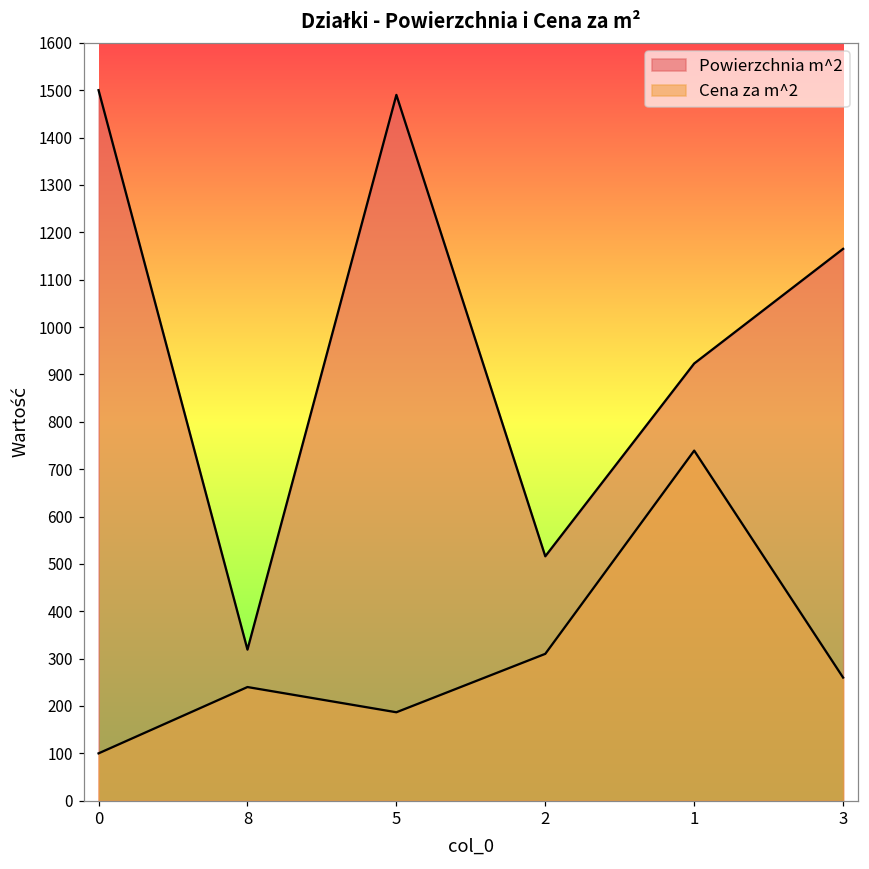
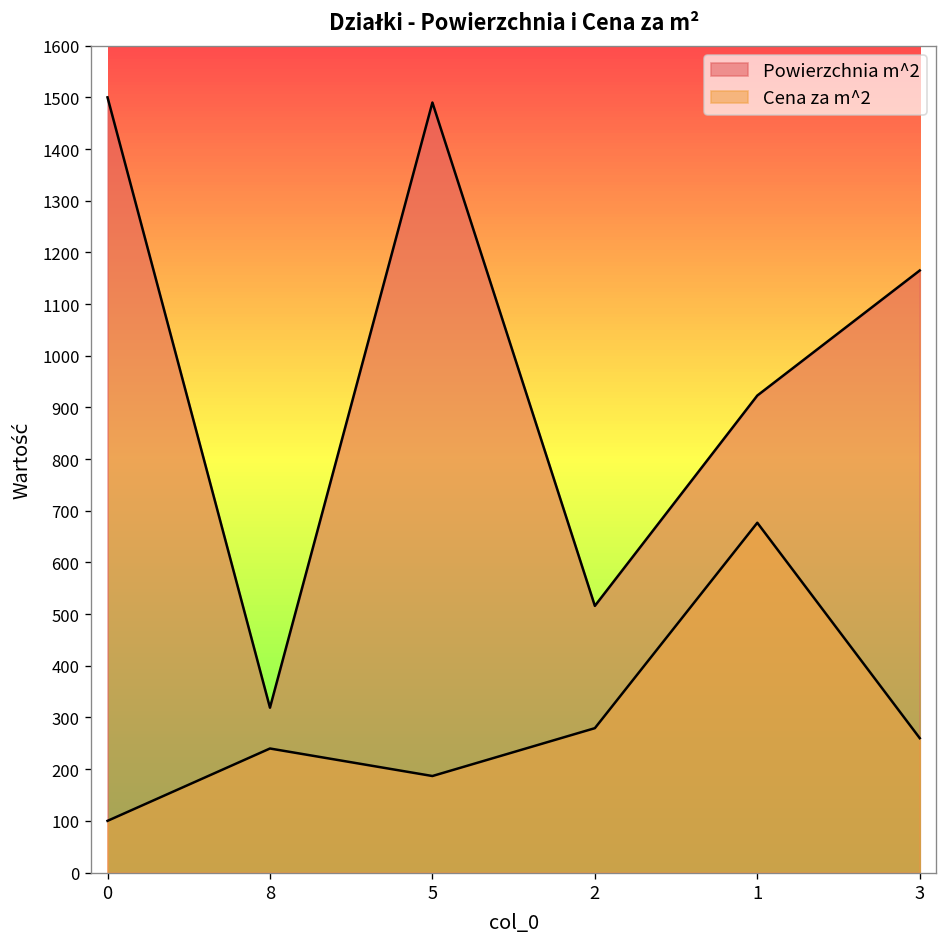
Cena za m^2, 2: 310 -> 280
Cena za m^2, 1: 740 -> 680
